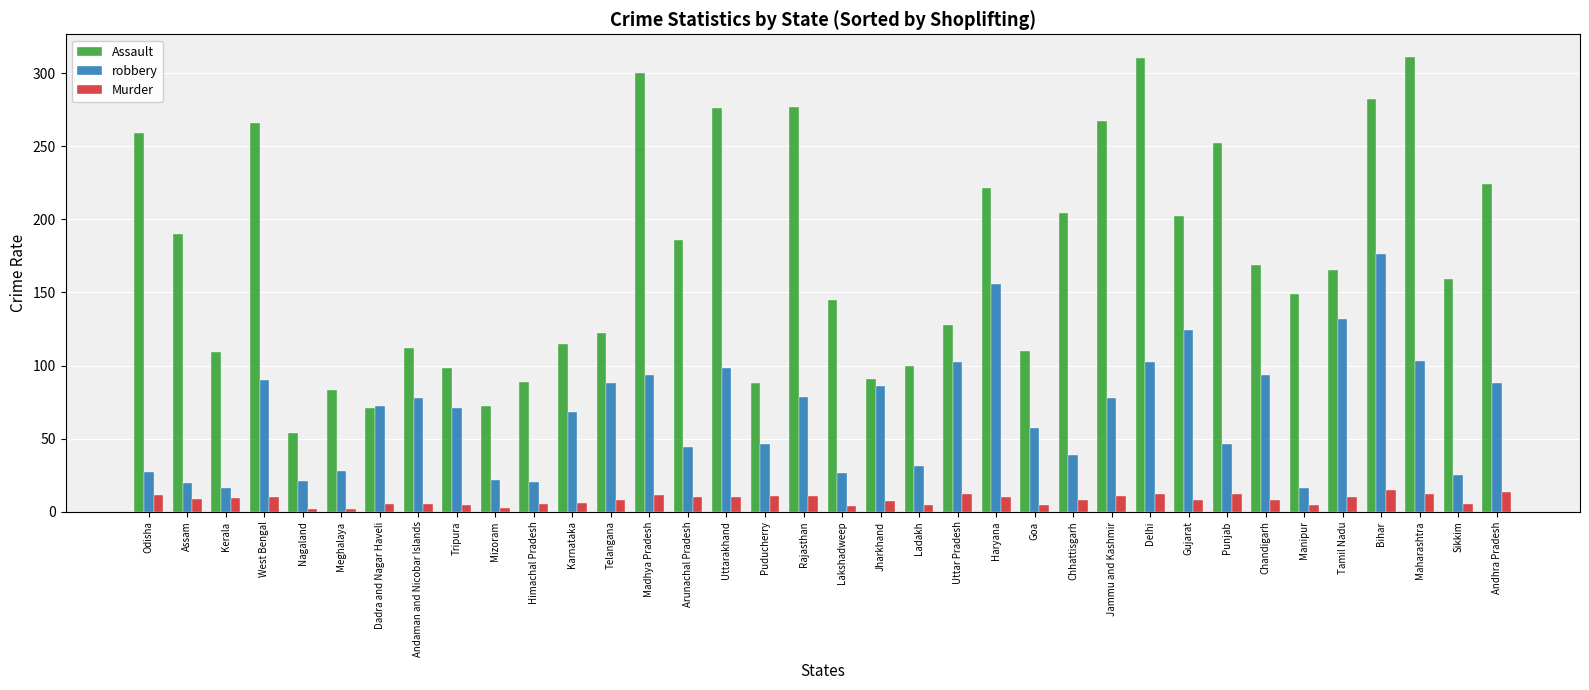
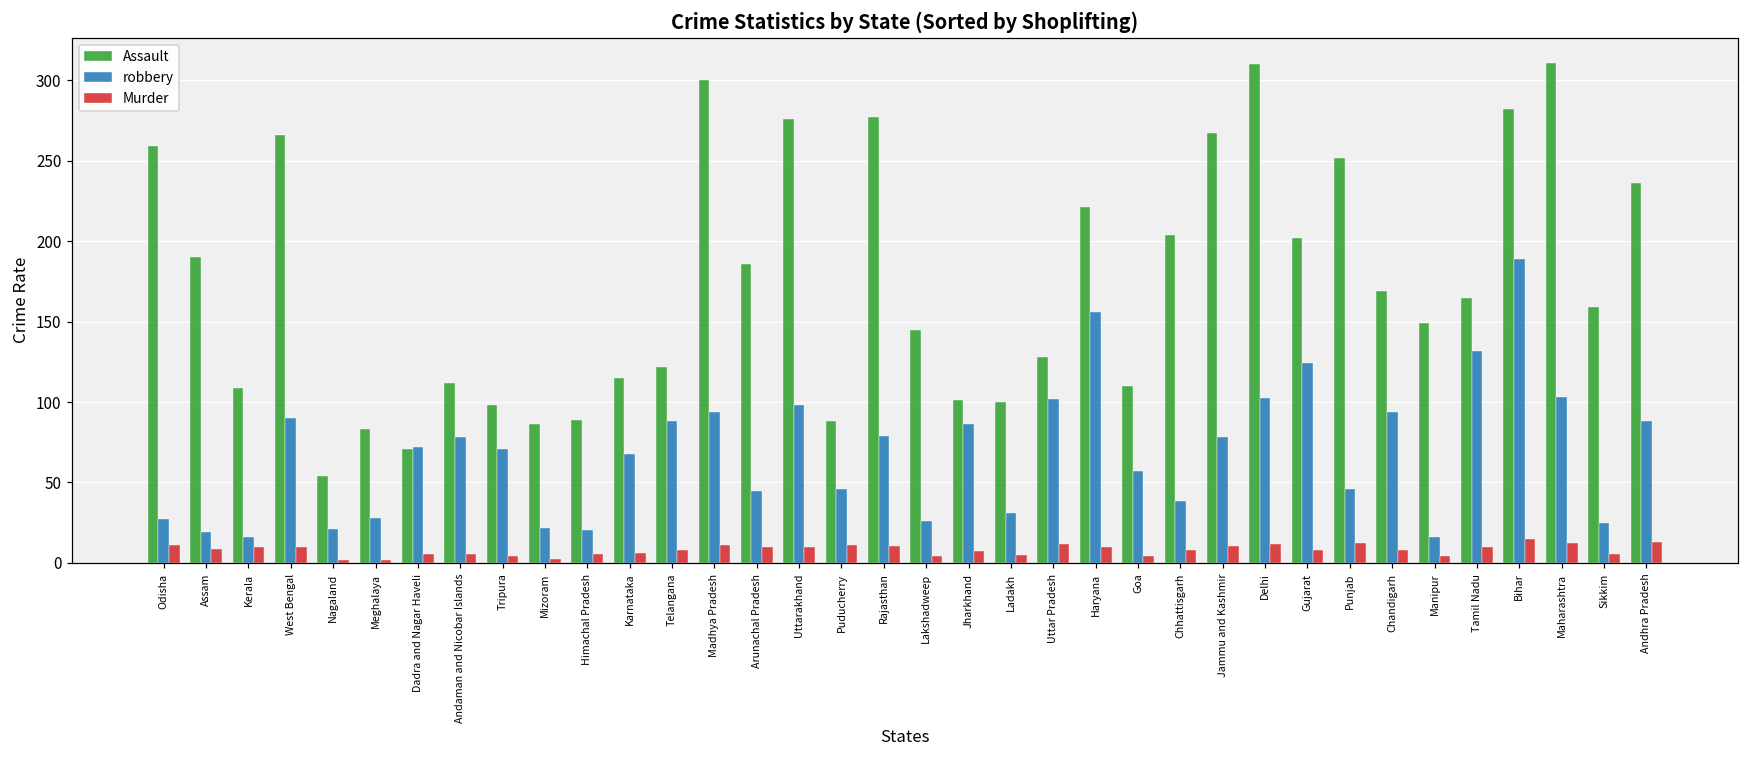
Assault, Mizoram: 72 -> 86
Assault, Jharkhand: 91 -> 101
robbery, Bihar: 176 -> 189
Assault, Andhra Pradesh: 224 -> 236
